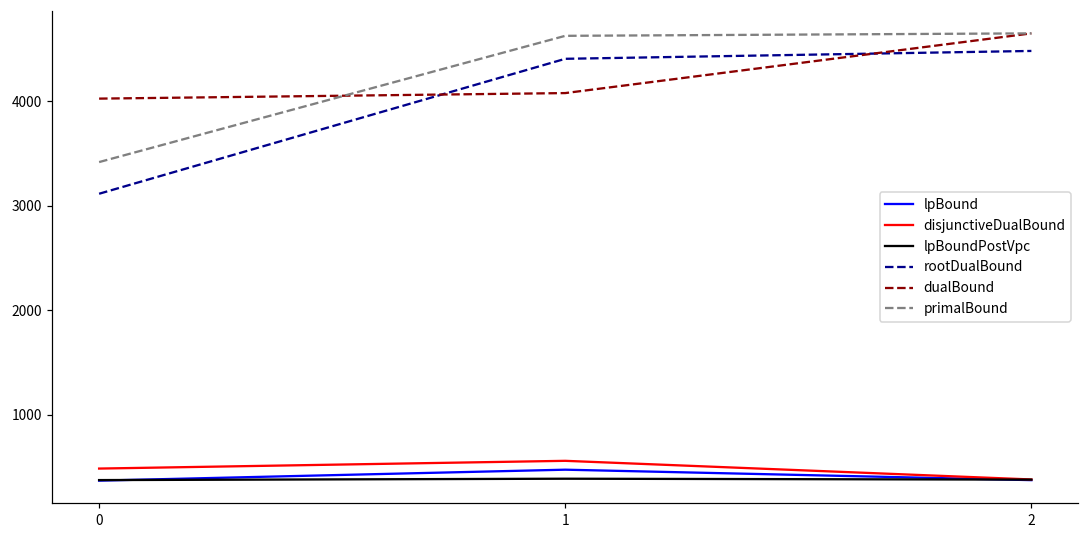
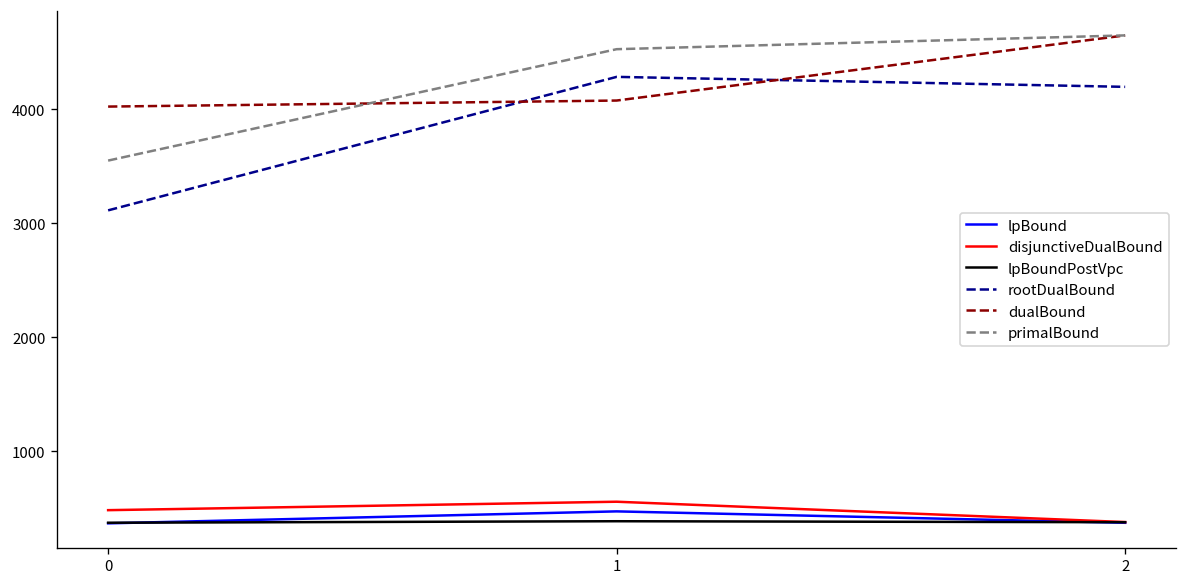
primalBound, 0: 3400 -> 3600
rootDualBound, 1: 4400 -> 4300
primalBound, 1: 4600 -> 4500
rootDualBound, 2: 4500 -> 4200
